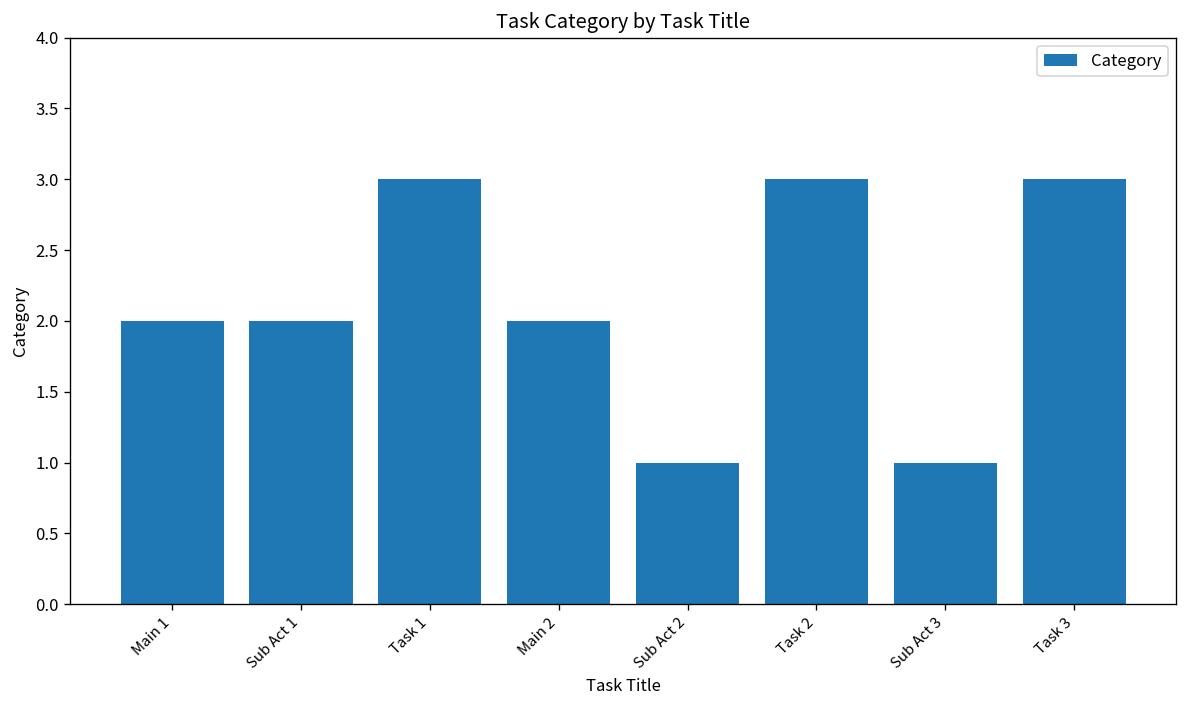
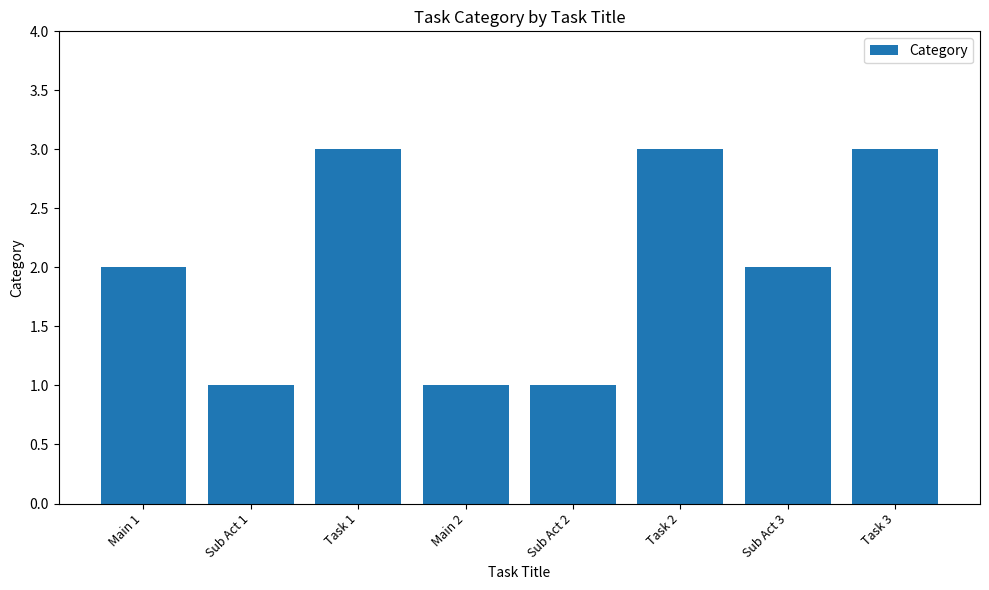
Sub Act 1: 2 -> 1
Main 2: 2 -> 1
Sub Act 3: 1 -> 2
